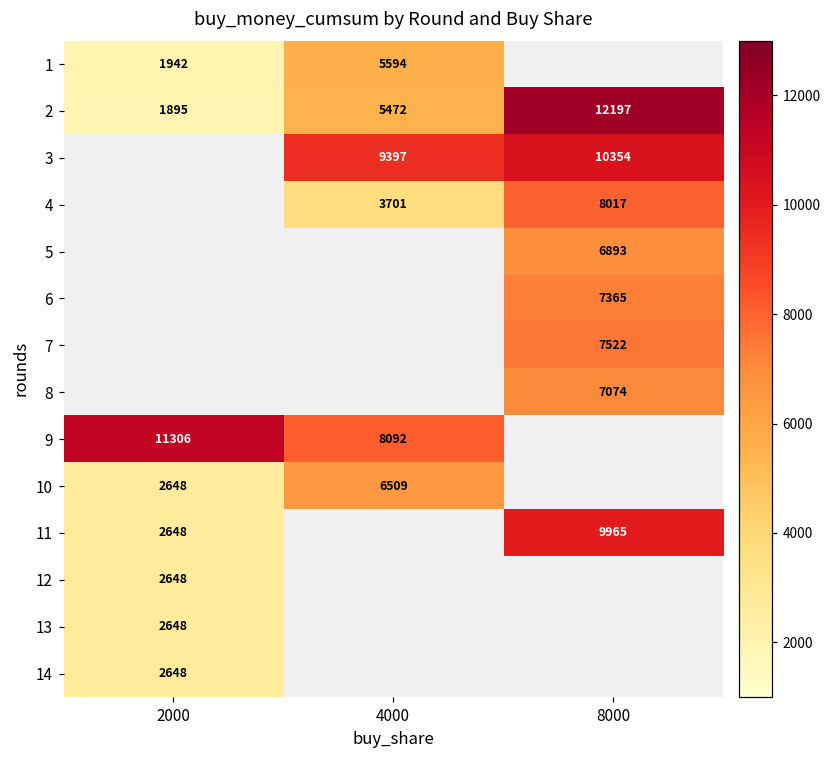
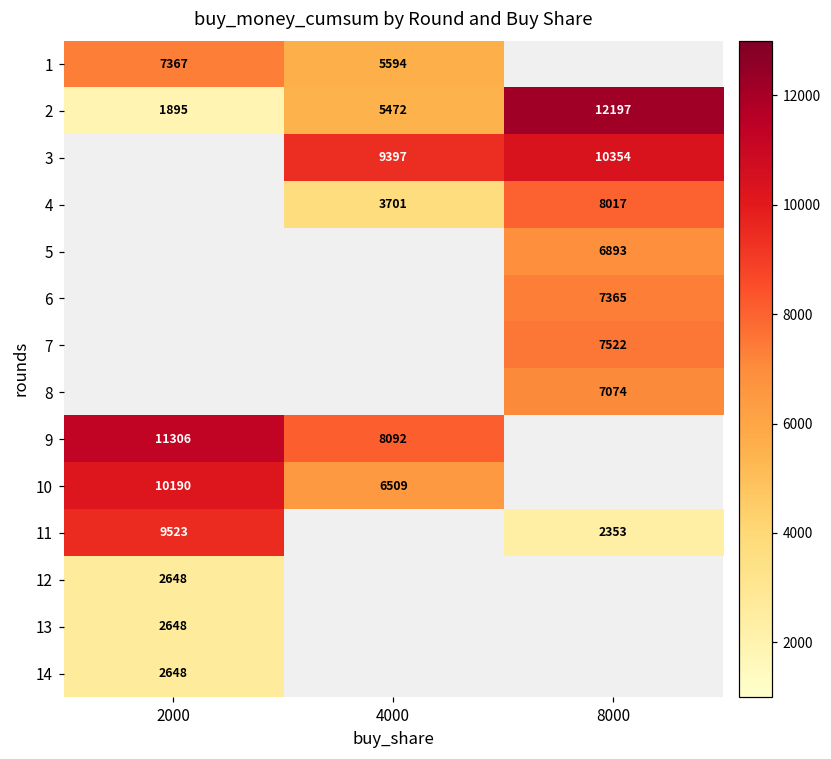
1, 2000: 1942 -> 7367
10, 2000: 2648 -> 10190
11, 2000: 2648 -> 9523
11, 8000: 9965 -> 2353
